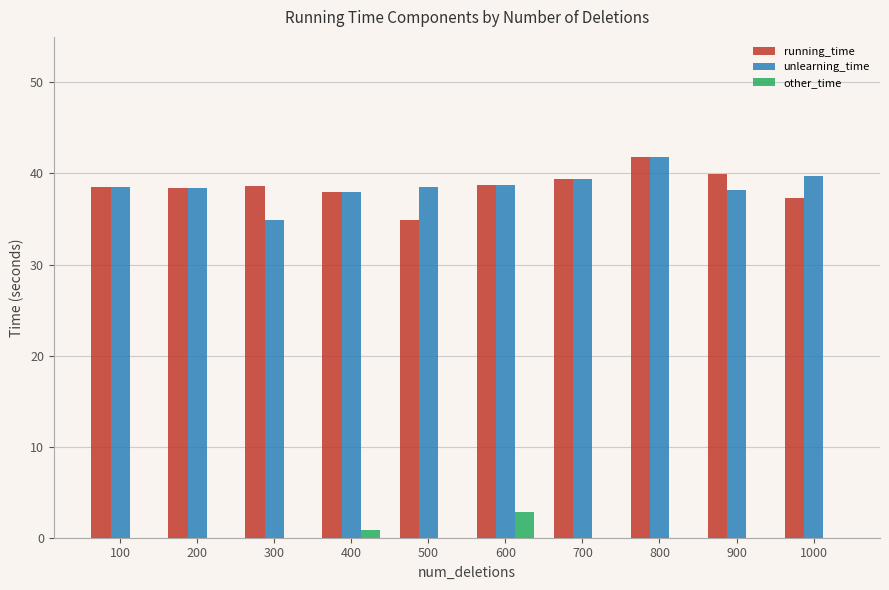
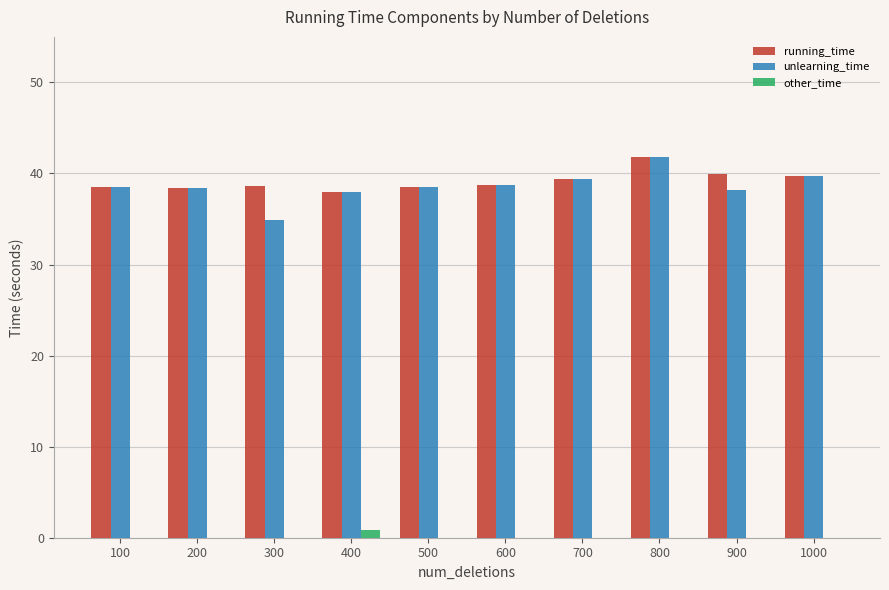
running_time, 500: 35 -> 39
other_time, 600: 3 -> 0
running_time, 1000: 37 -> 40
